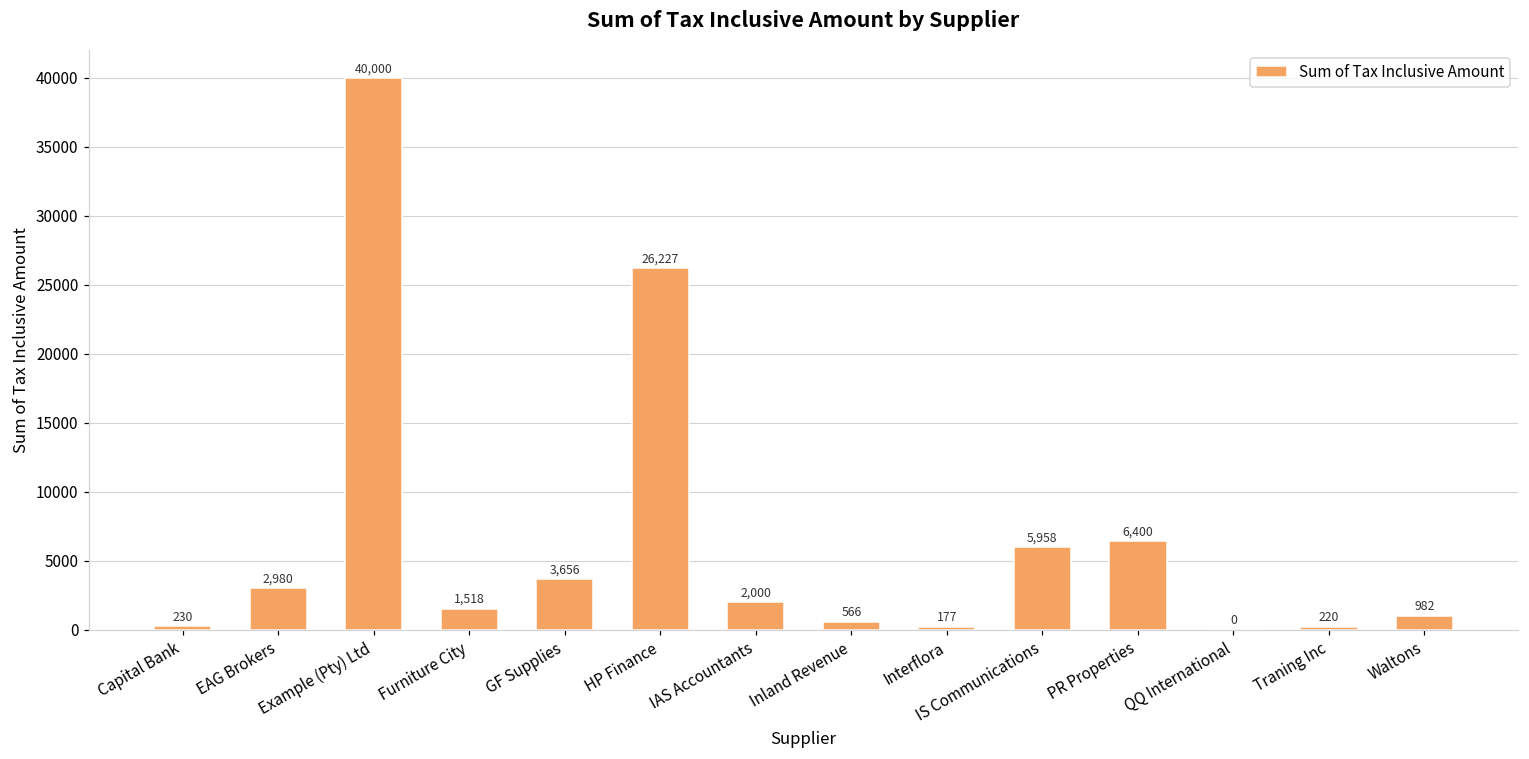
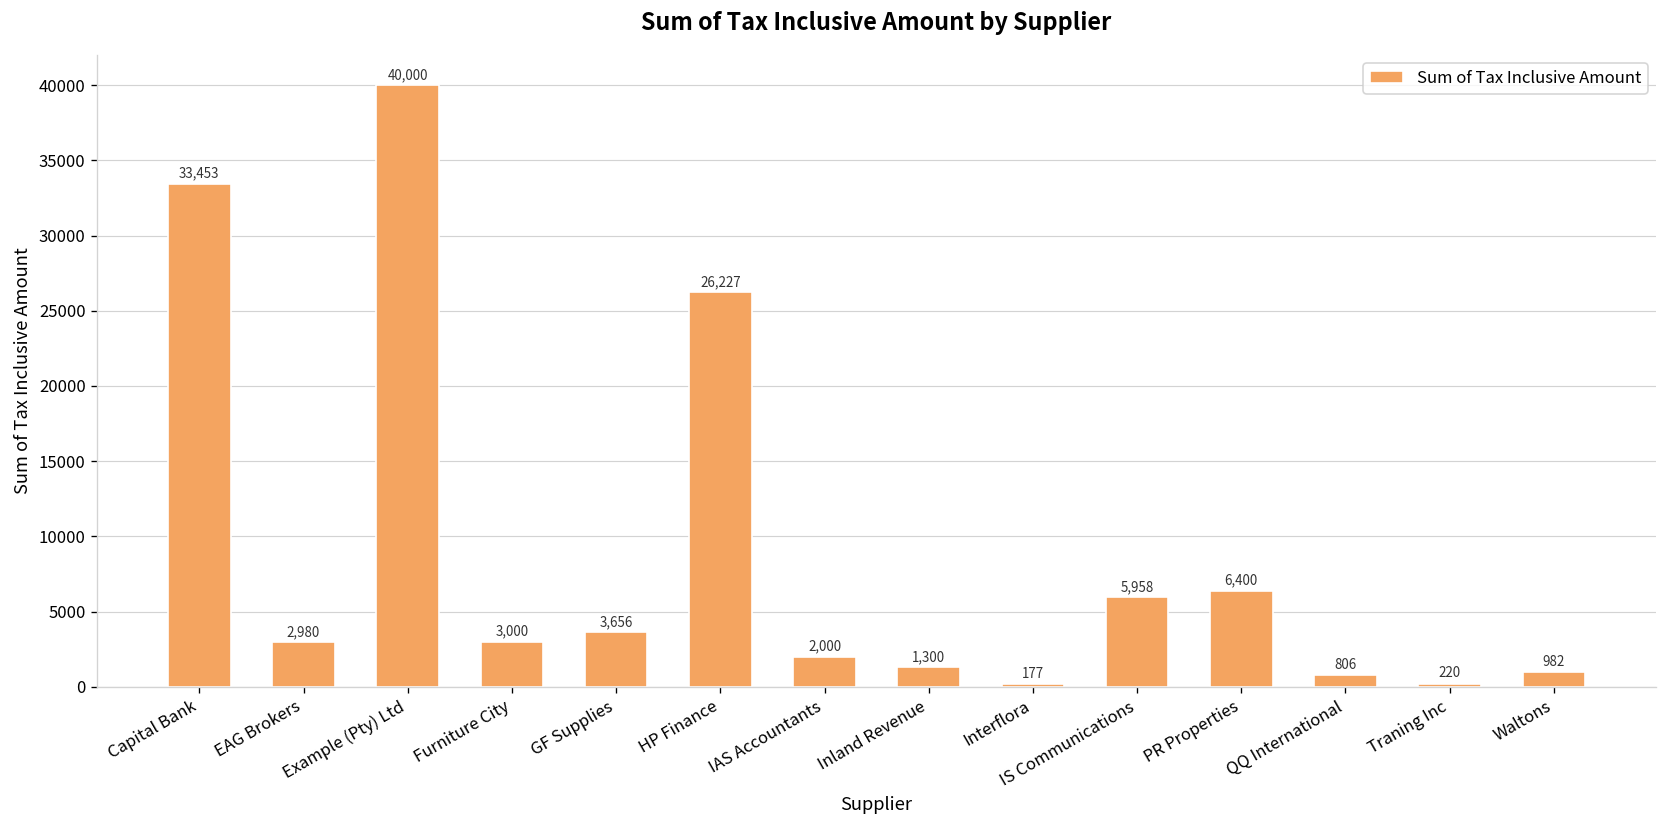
Capital Bank: 230 -> 33,453
Furniture City: 1,518 -> 3,000
Inland Revenue: 566 -> 1,300
QQ International: 0 -> 806
